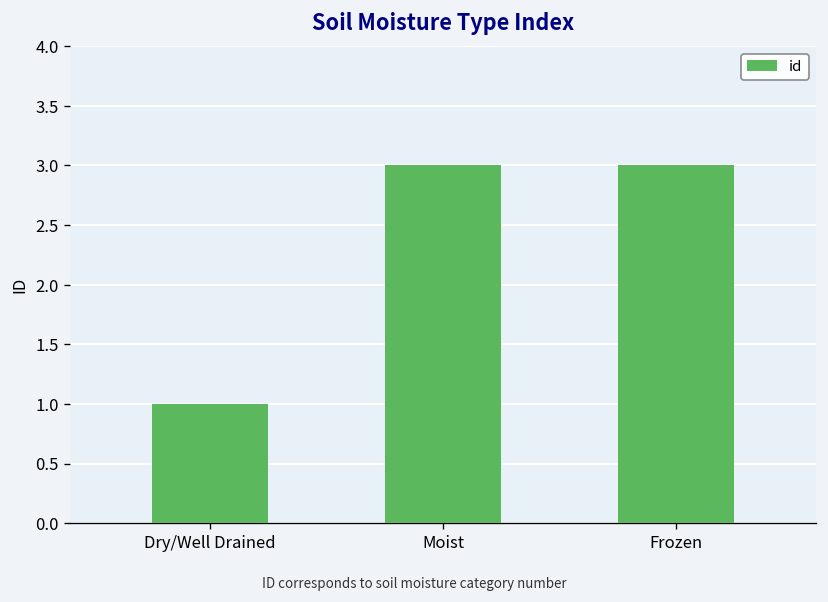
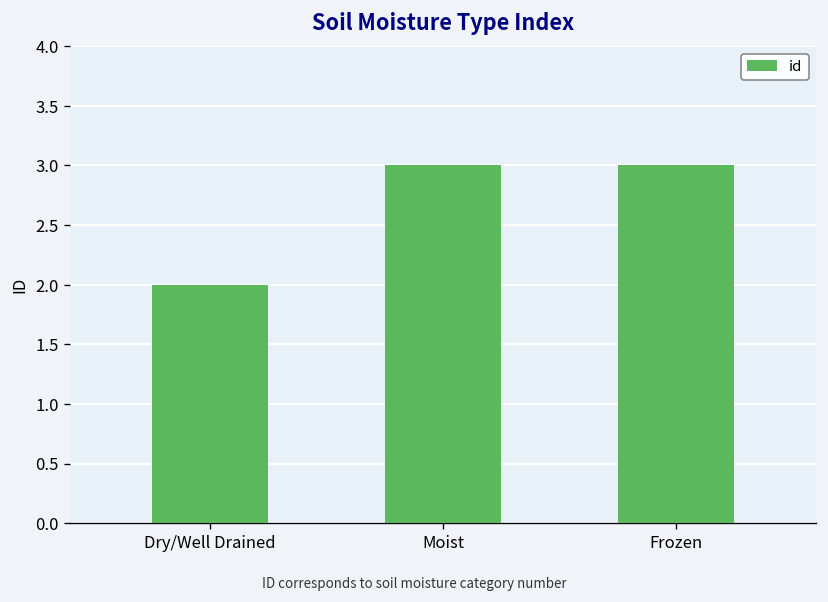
Dry/Well Drained: 1 -> 2
